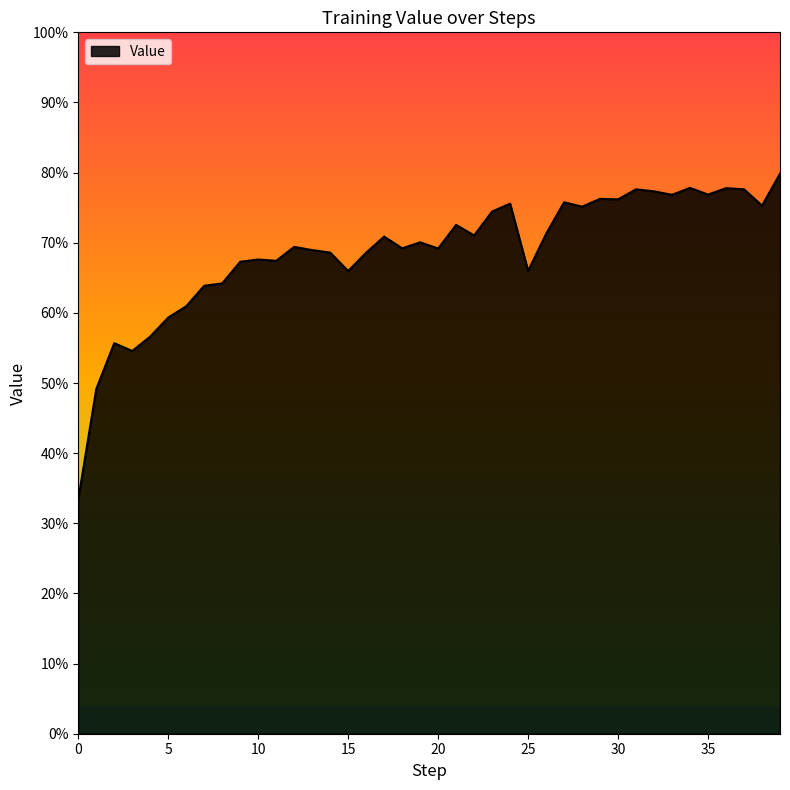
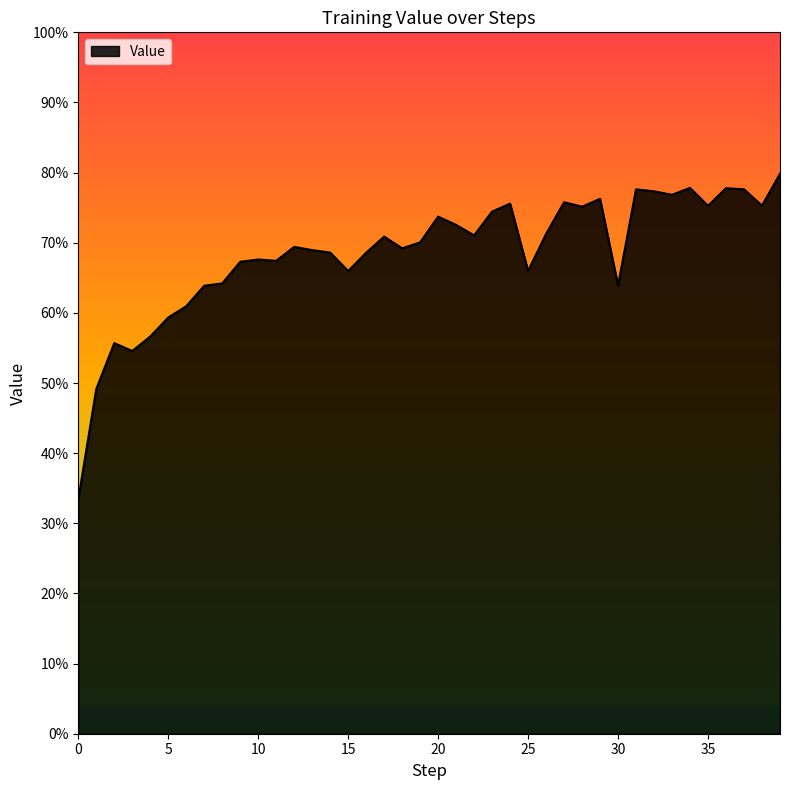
20: 69% -> 74%
30: 76% -> 64%
35: 77% -> 75%
